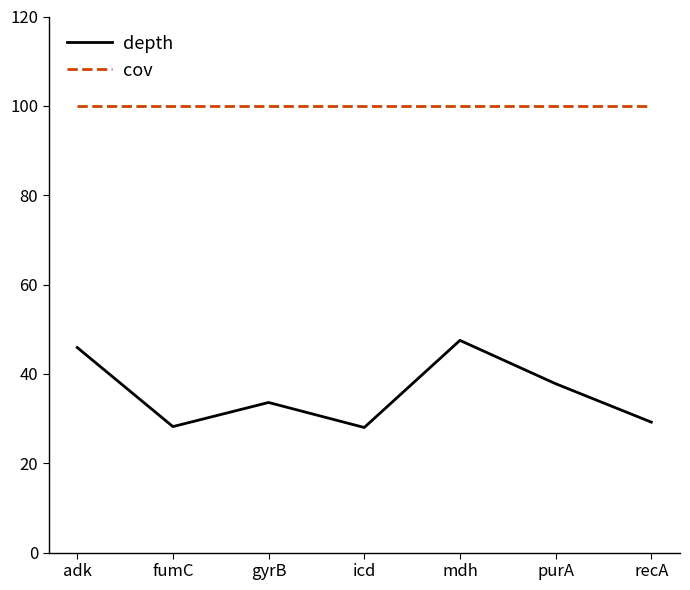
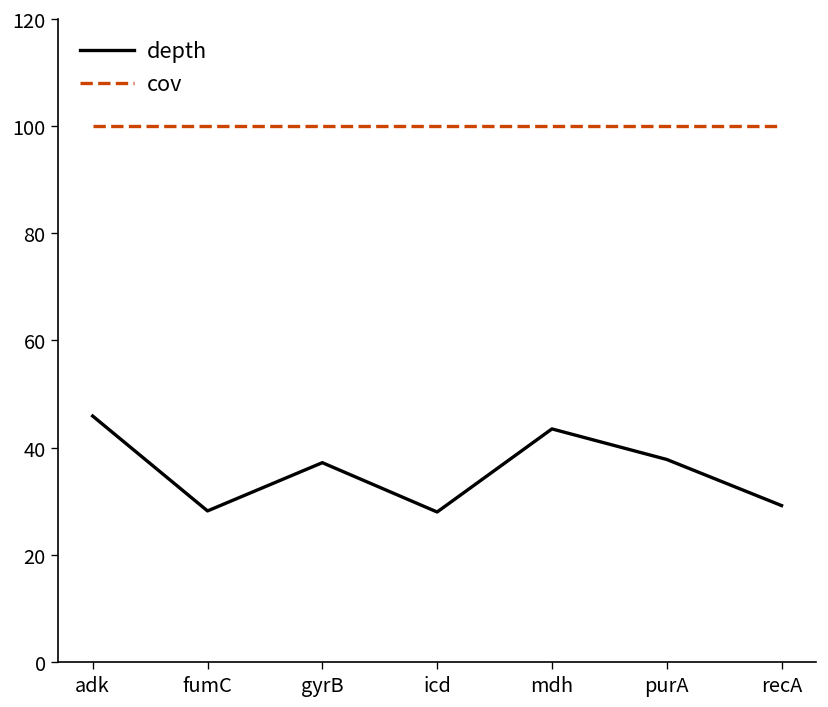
depth, gyrB: 34 -> 37
depth, mdh: 48 -> 44
